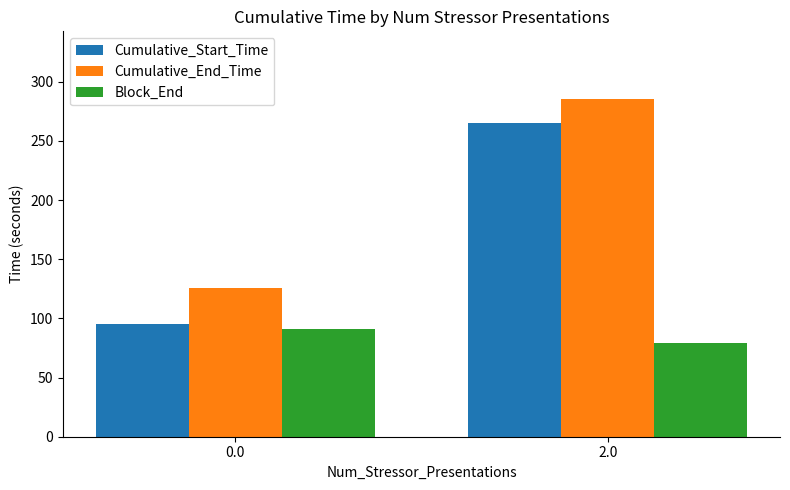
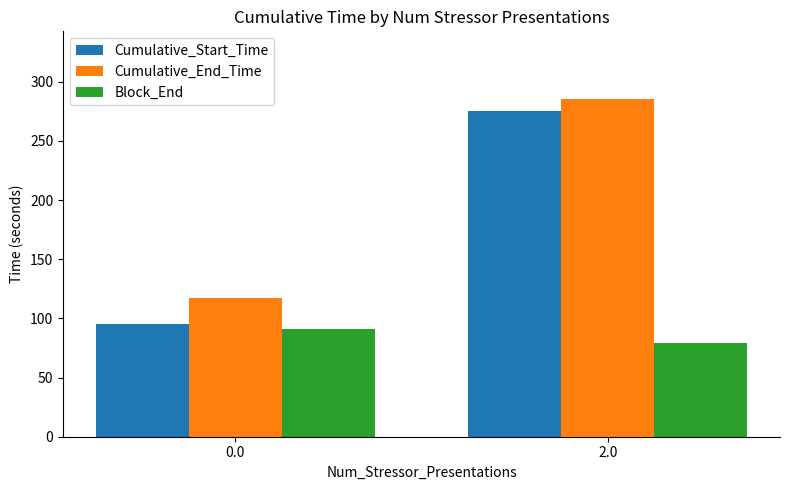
Cumulative_End_Time, 0.0: 125 -> 118
Cumulative_Start_Time, 2.0: 265 -> 275
